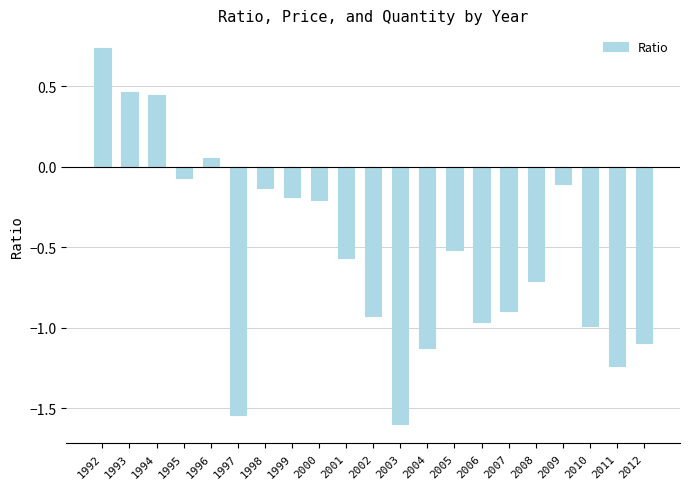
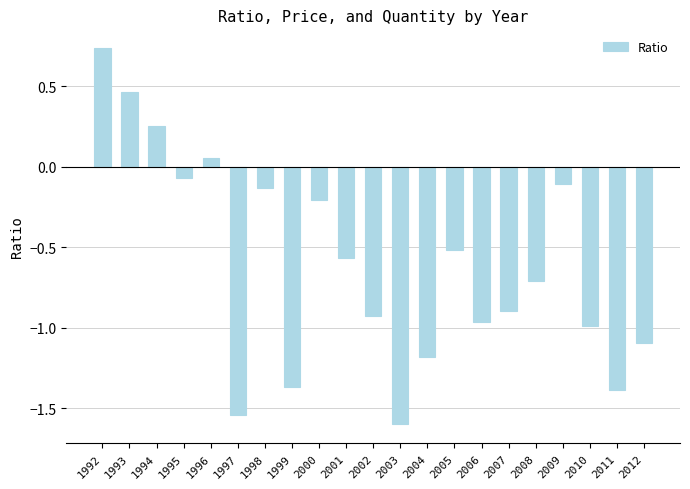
1994: 0.44 -> 0.25
1999: -0.19 -> -1.37
2004: -1.13 -> -1.18
2011: -1.24 -> -1.39
